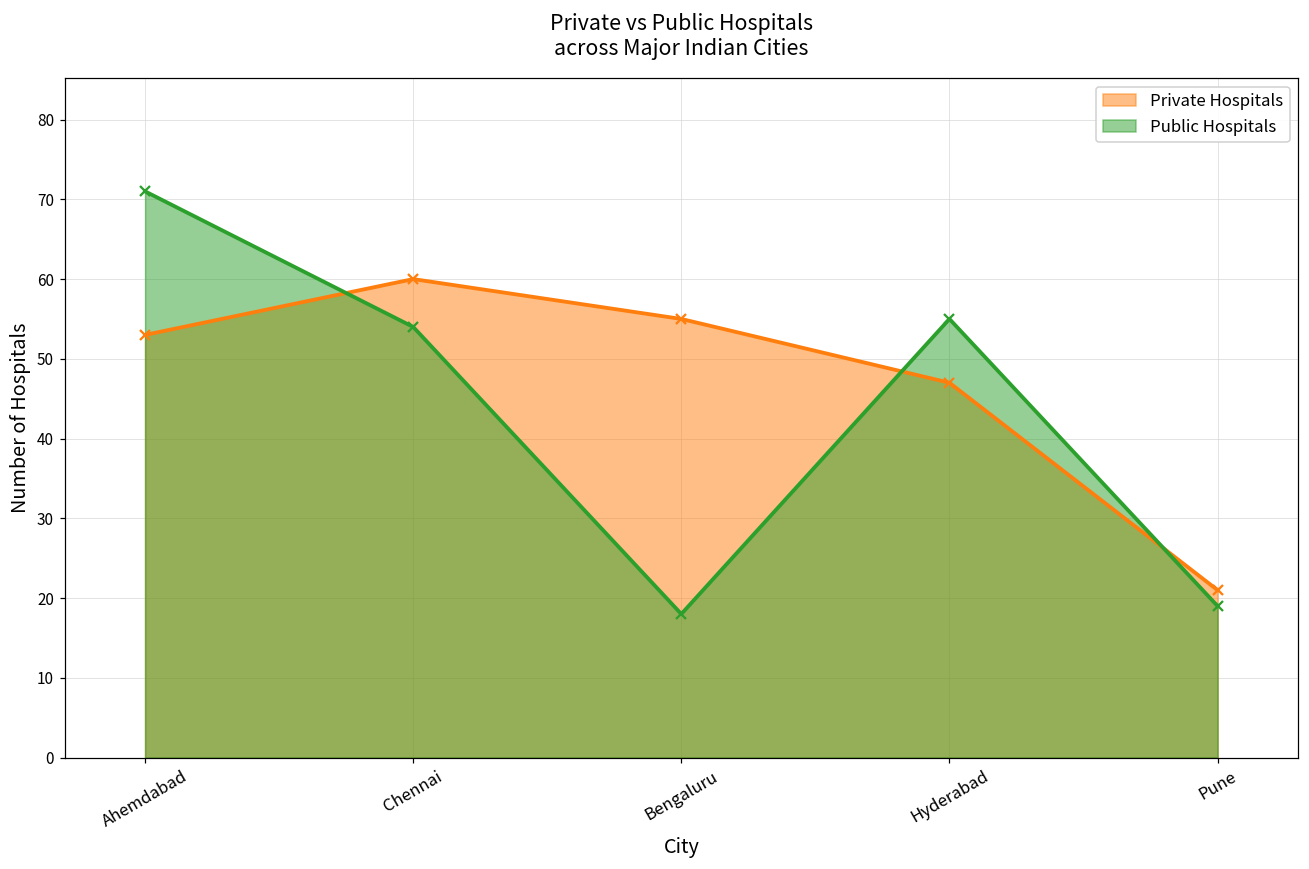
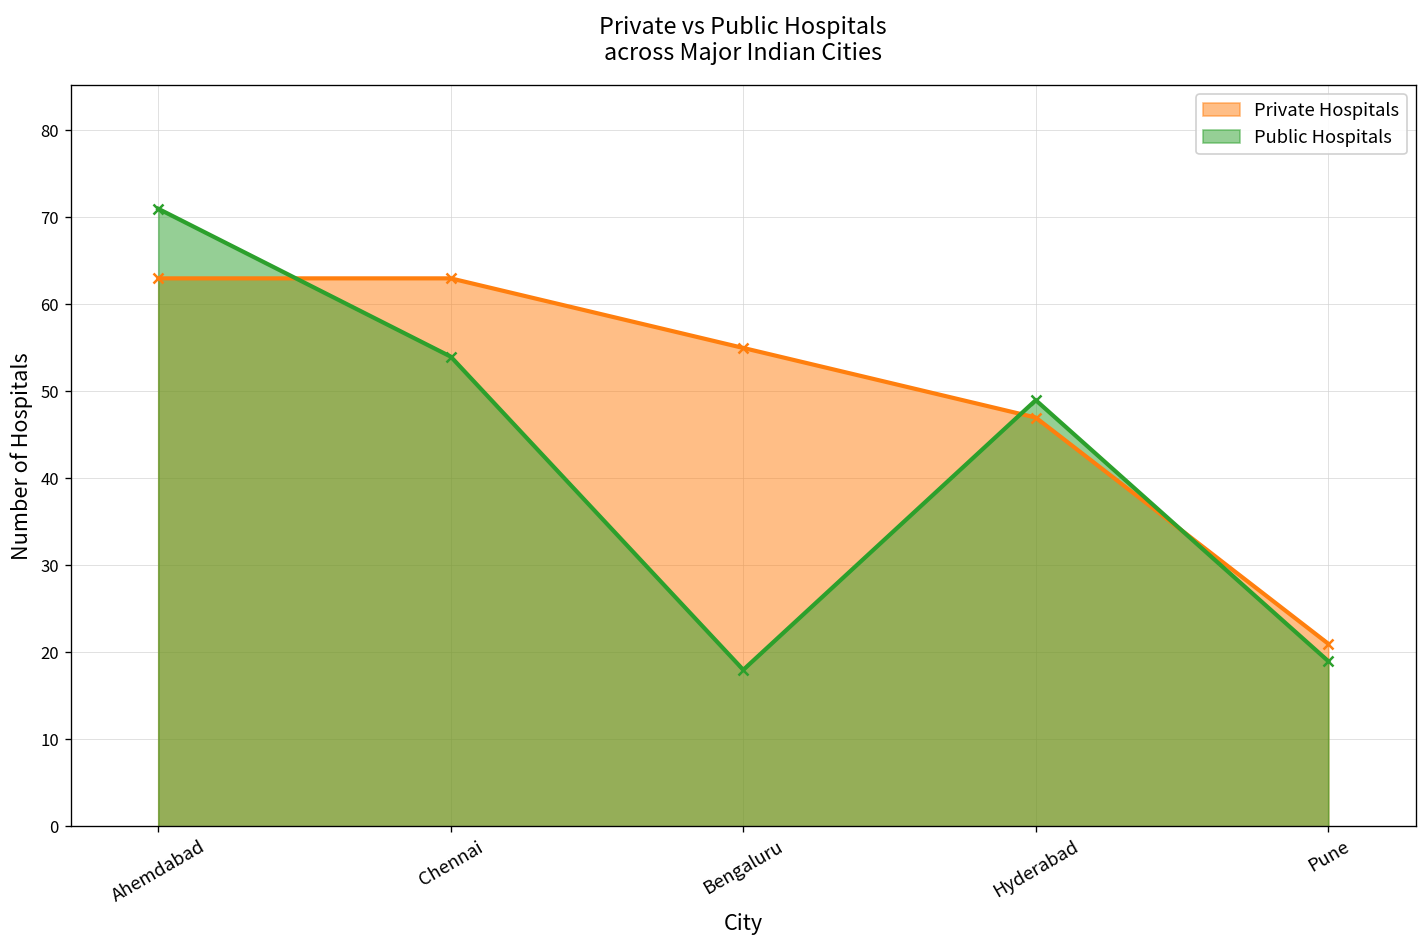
Private Hospitals, Ahemdabad: 53 -> 63
Private Hospitals, Chennai: 60 -> 63
Public Hospitals, Hyderabad: 55 -> 49
